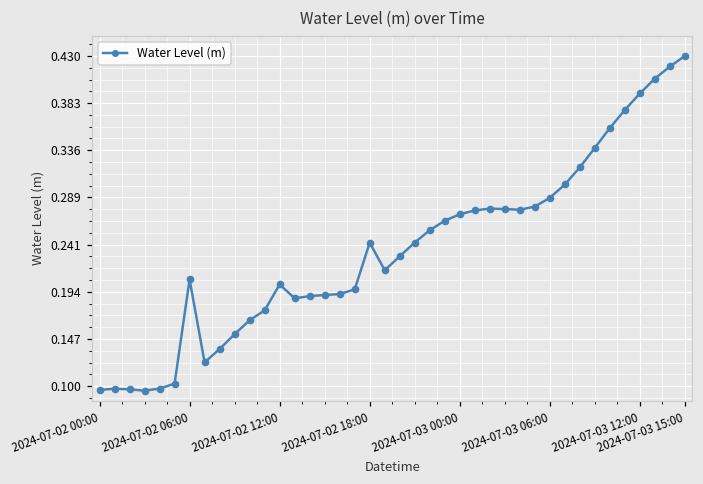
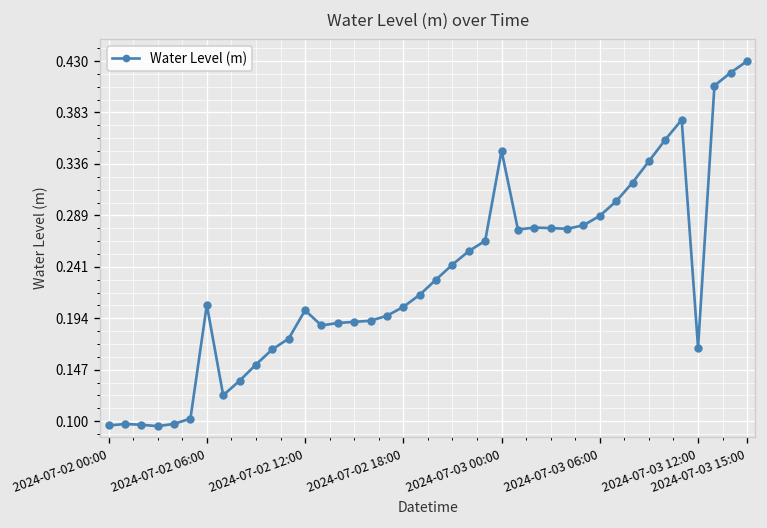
2024-07-02 18:00: 0.24 -> 0.20
2024-07-03 00:00: 0.27 -> 0.35
2024-07-03 12:00: 0.39 -> 0.17
